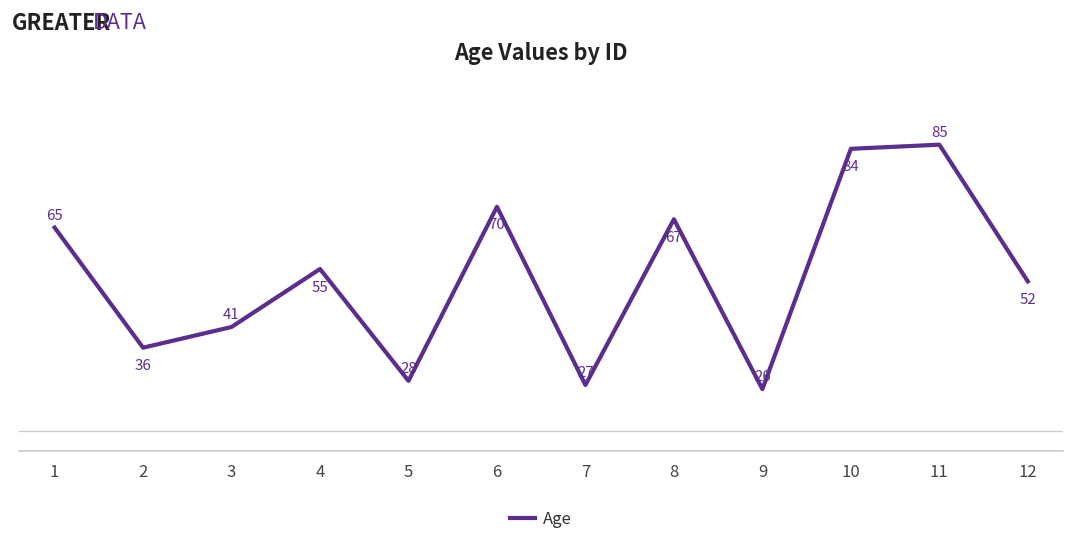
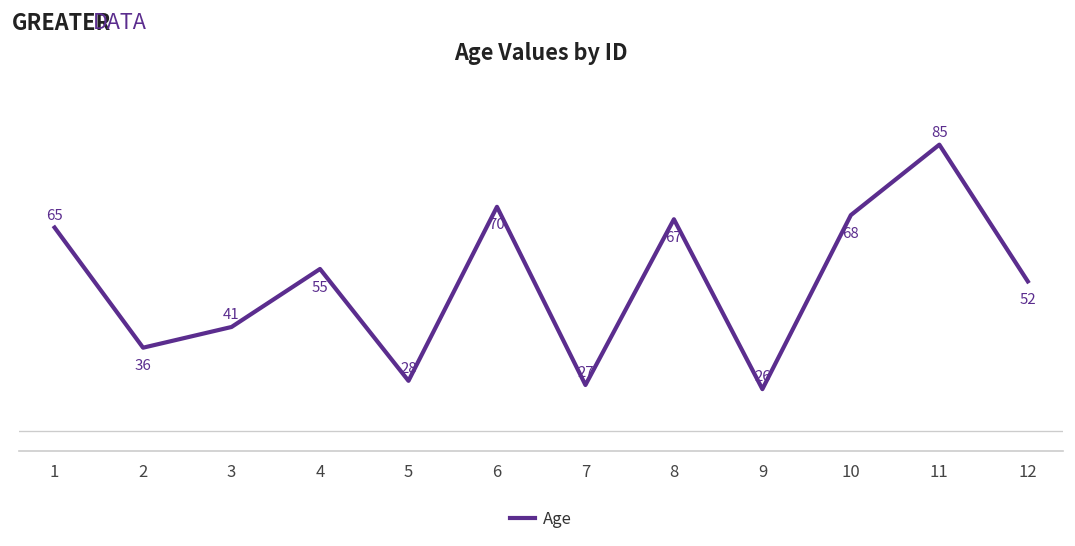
10: 84 -> 68
